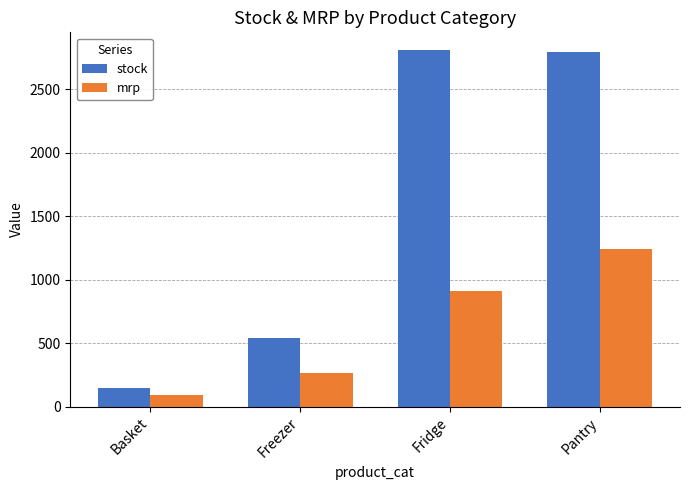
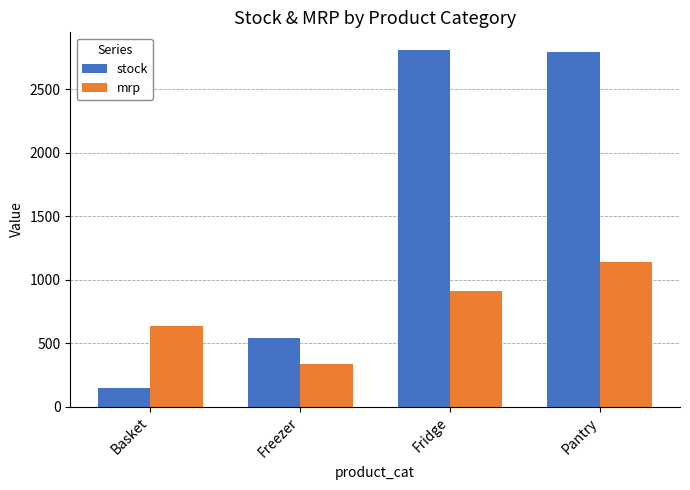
mrp, Basket: 100 -> 630
mrp, Freezer: 270 -> 340
mrp, Pantry: 1240 -> 1140
